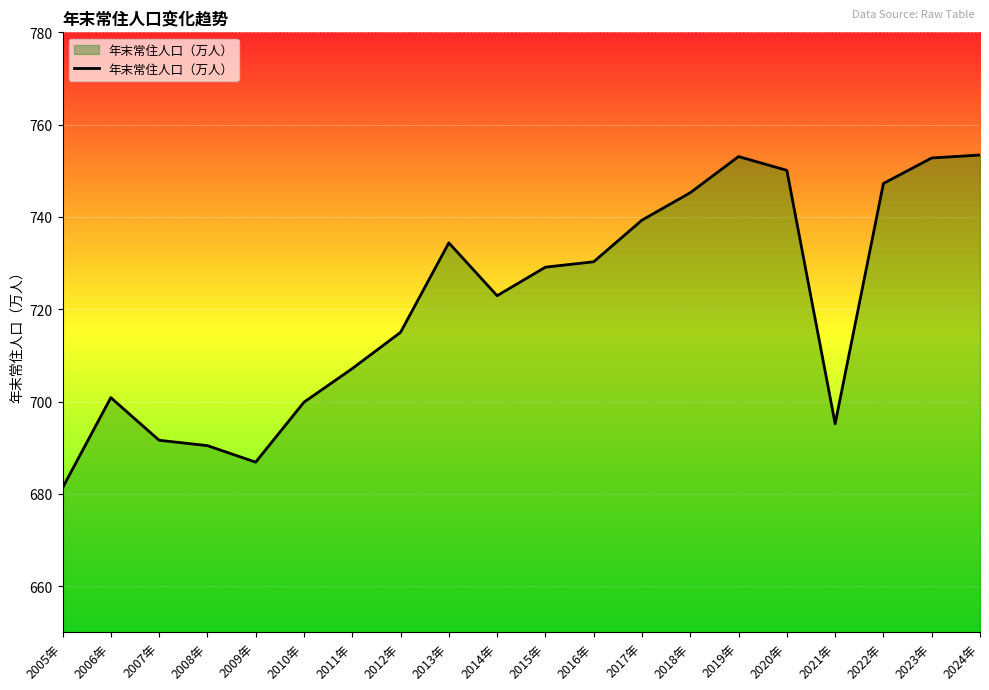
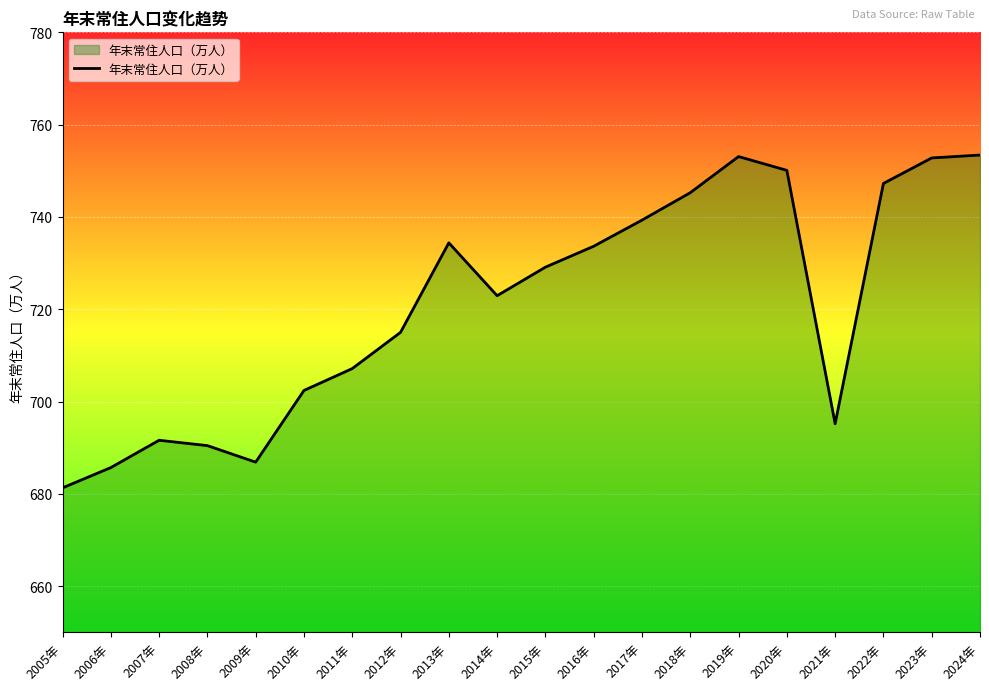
2006年: 701 -> 686
2010年: 700 -> 702
2016年: 730 -> 734
